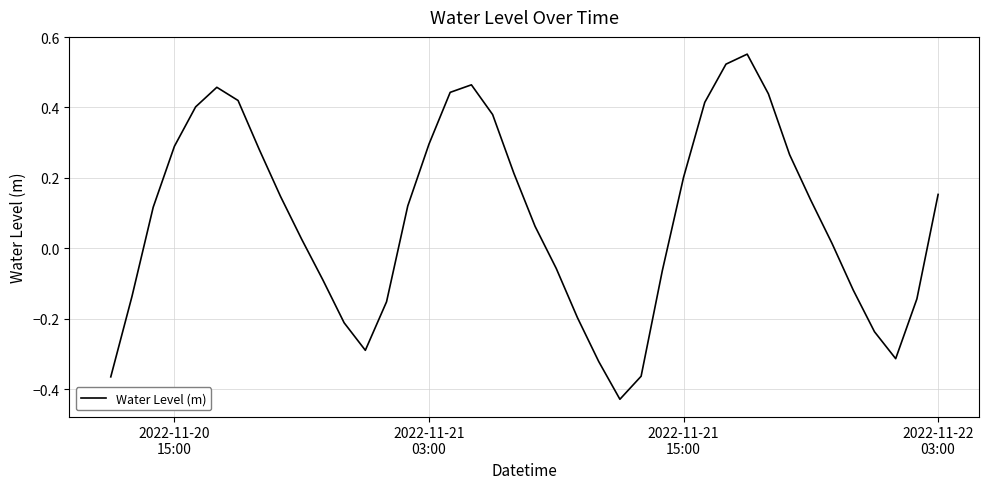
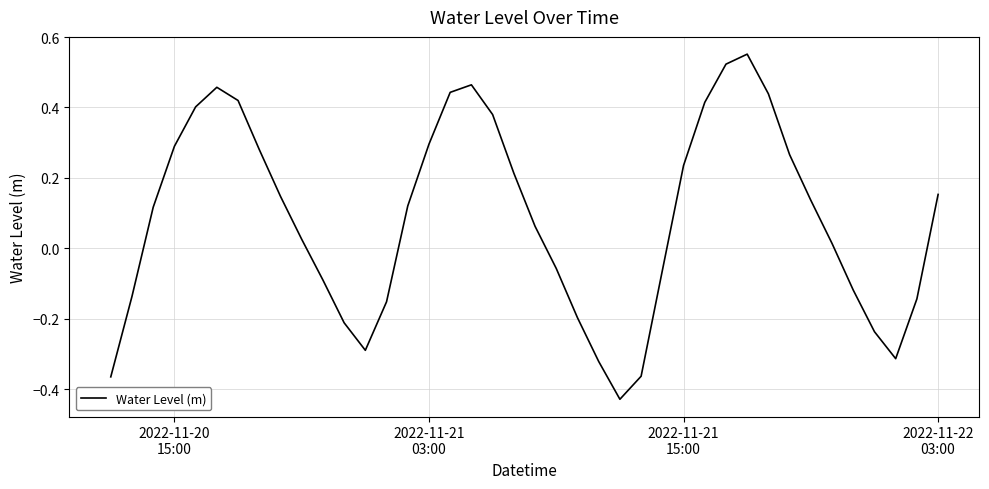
2022-11-21 15:00: 0.20 -> 0.24
